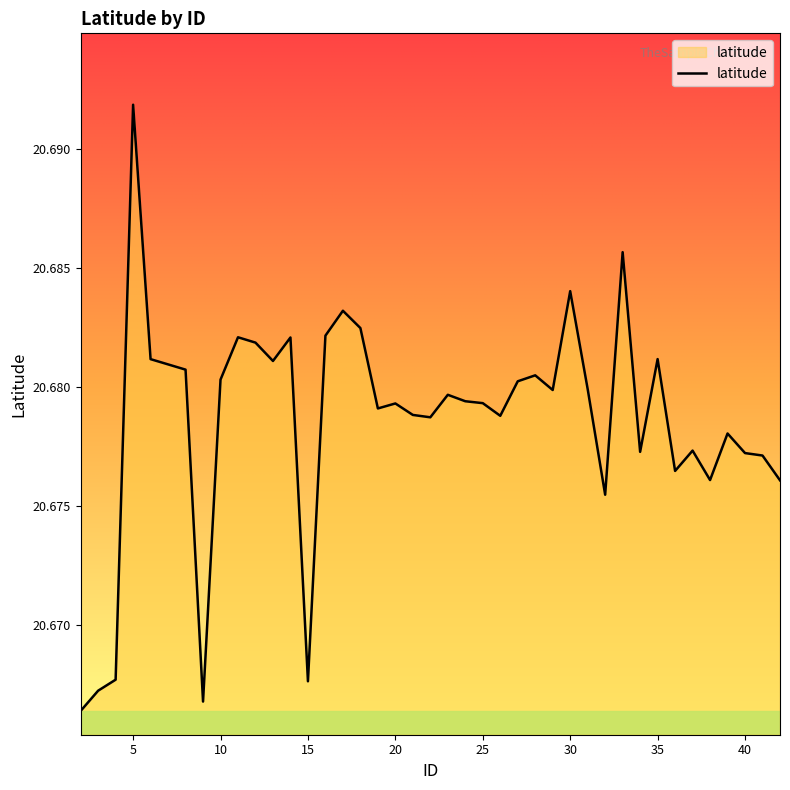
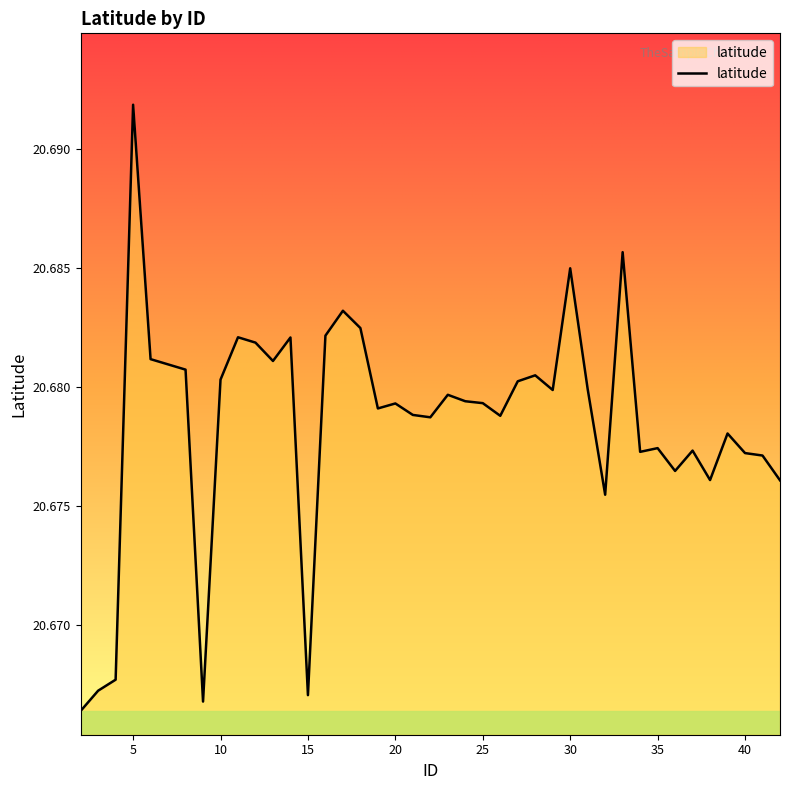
15: 20.6676 -> 20.6670
30: 20.6840 -> 20.6850
35: 20.6812 -> 20.6774
